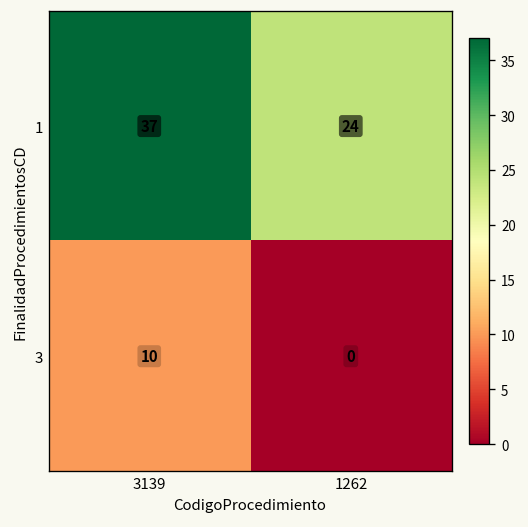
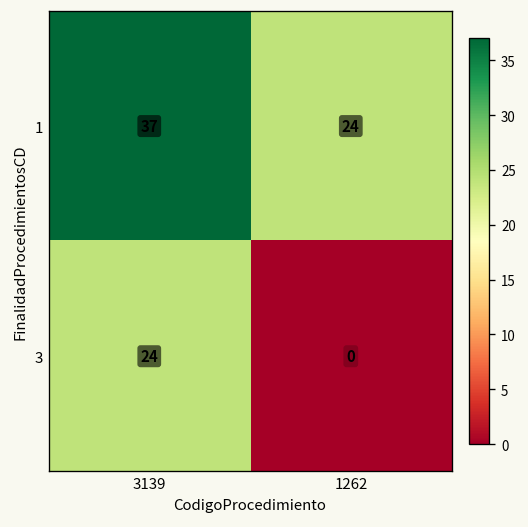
3, 3139: 10 -> 24
